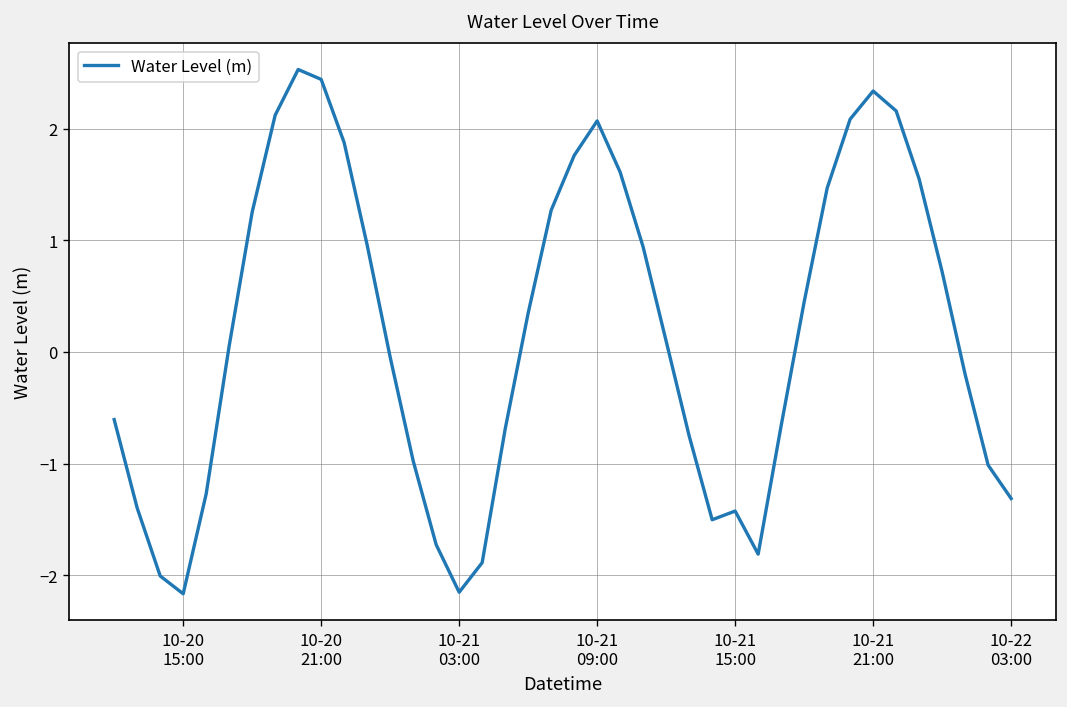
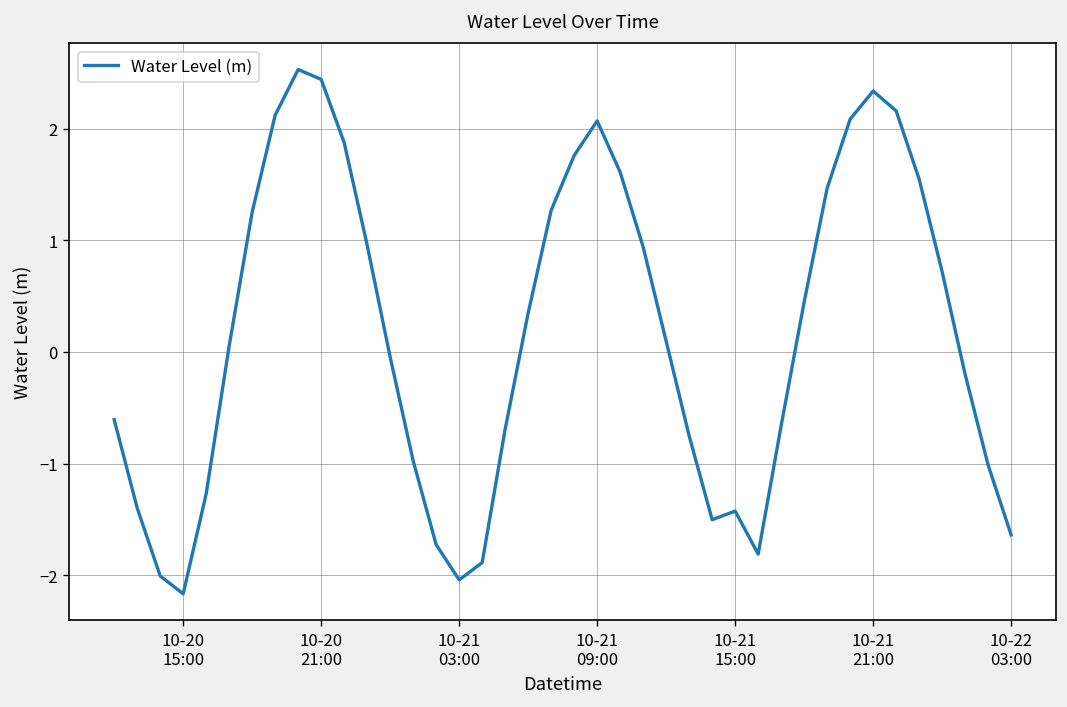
10-21 03:00: -2.2 -> -2.0
10-22 03:00: -1.3 -> -1.6
